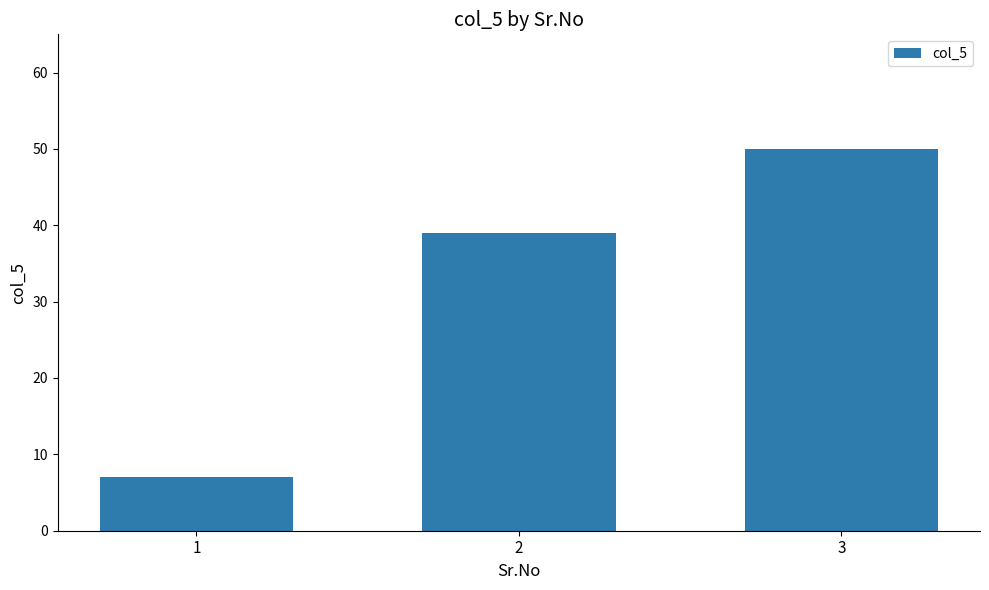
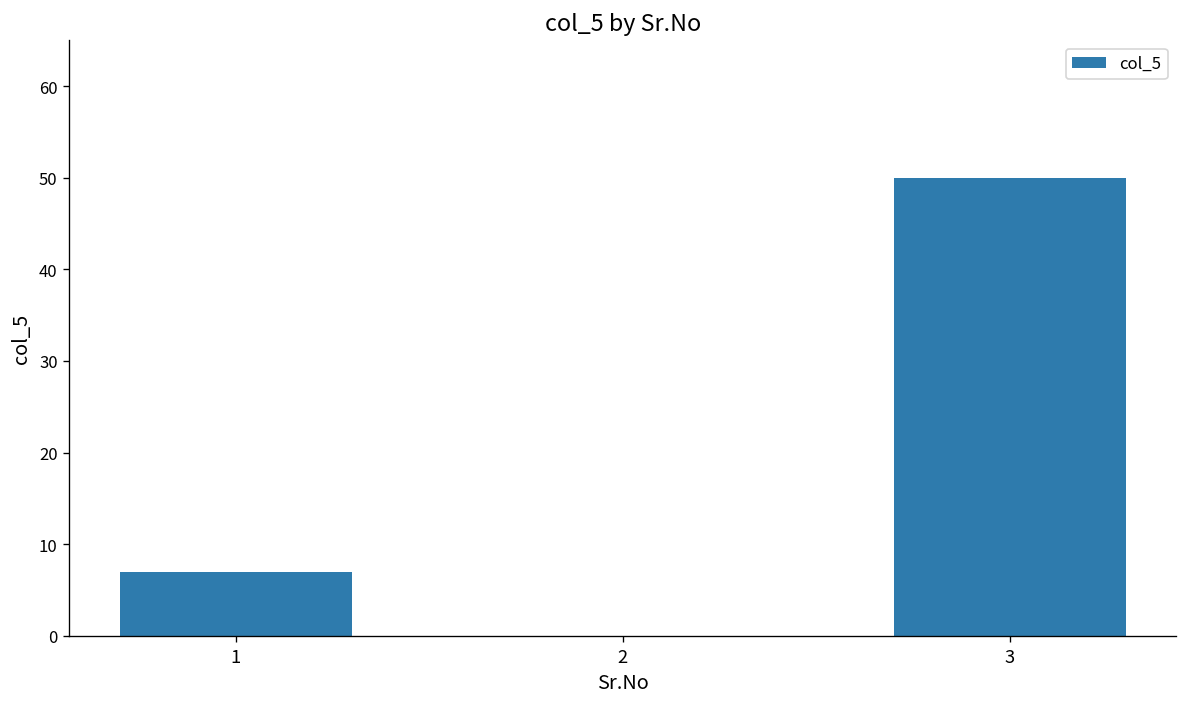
2: 39 -> 0
